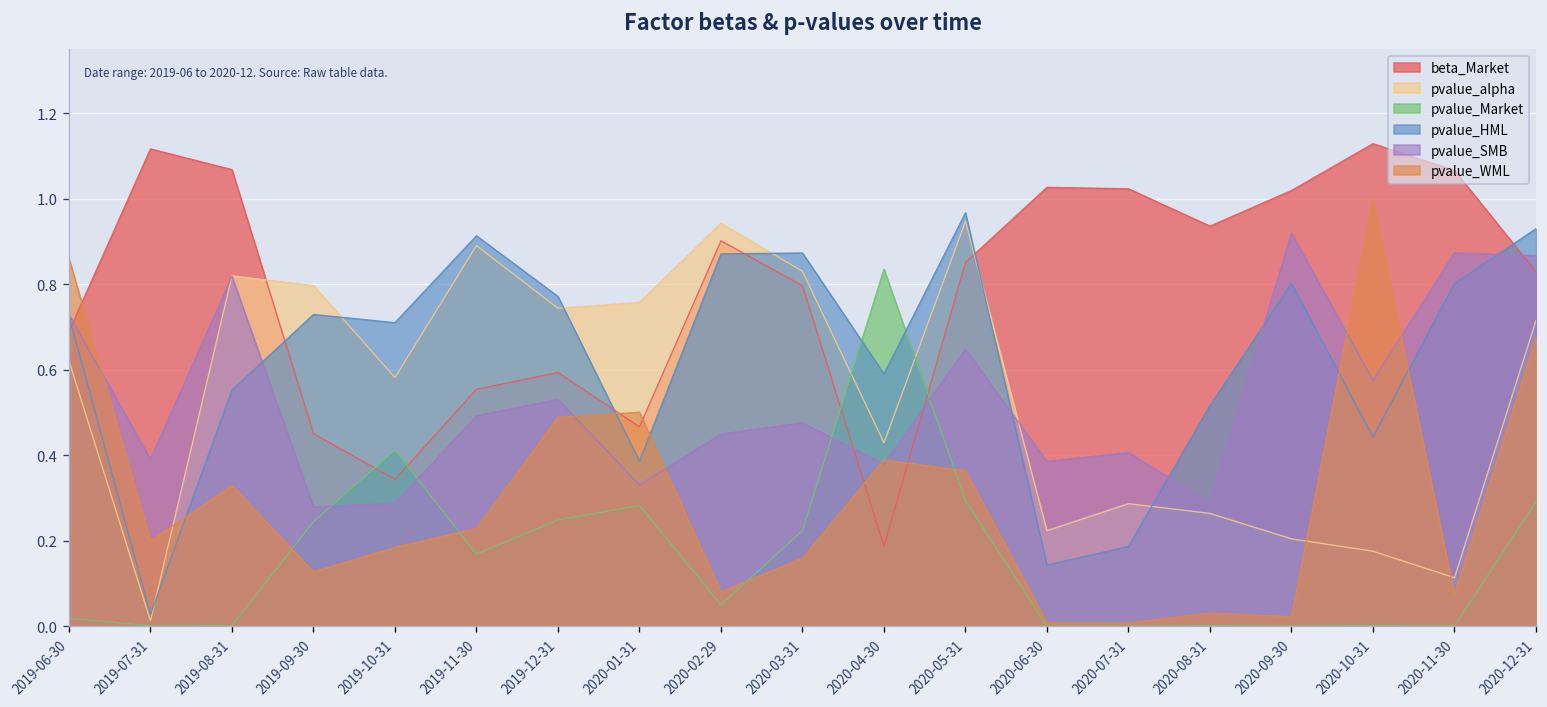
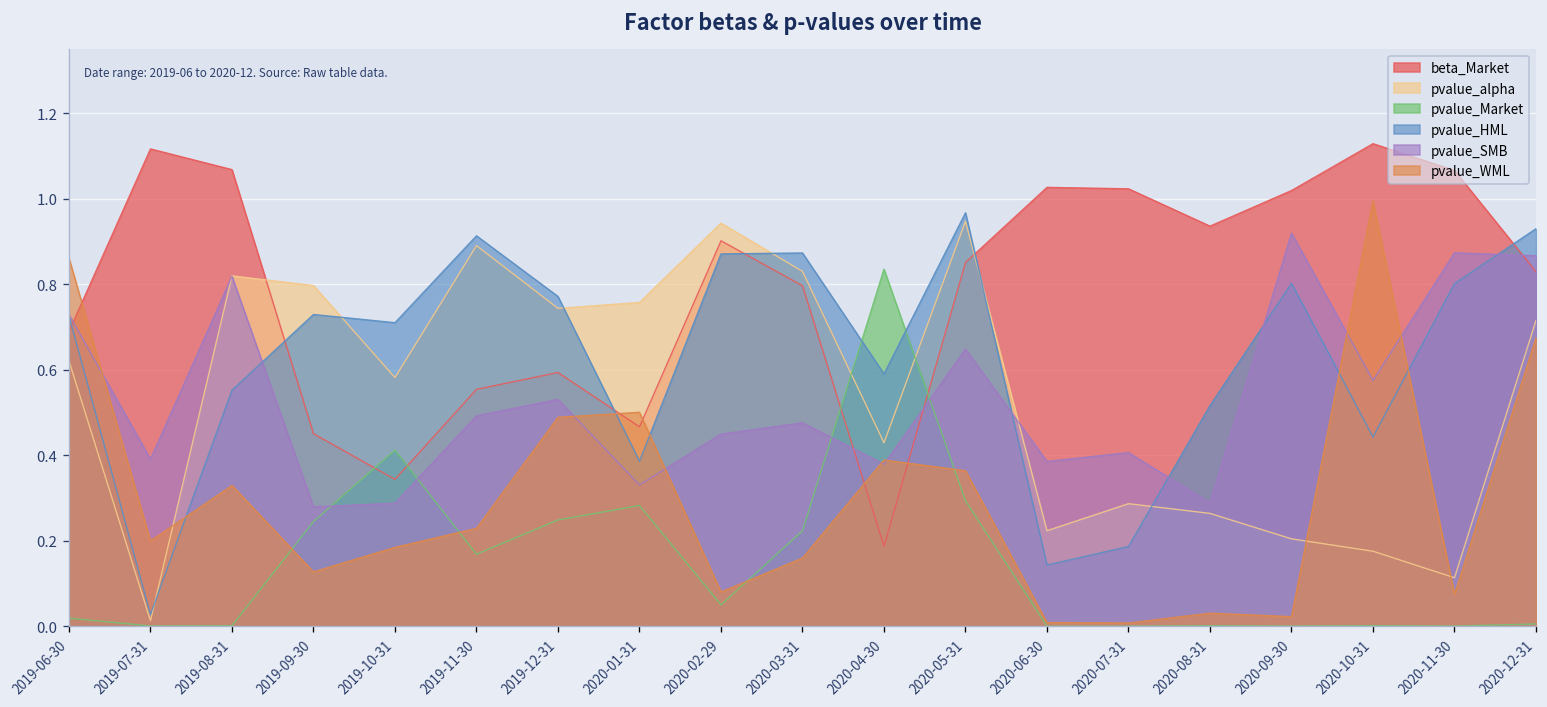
pvalue_Market, 2020-12-31: 0.29 -> 0.01
